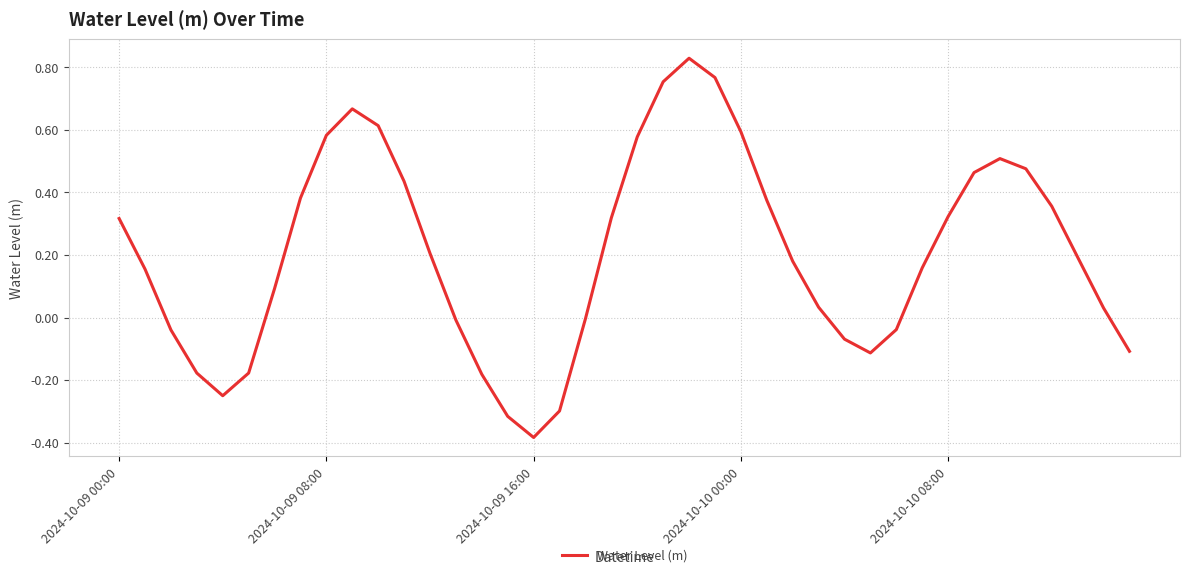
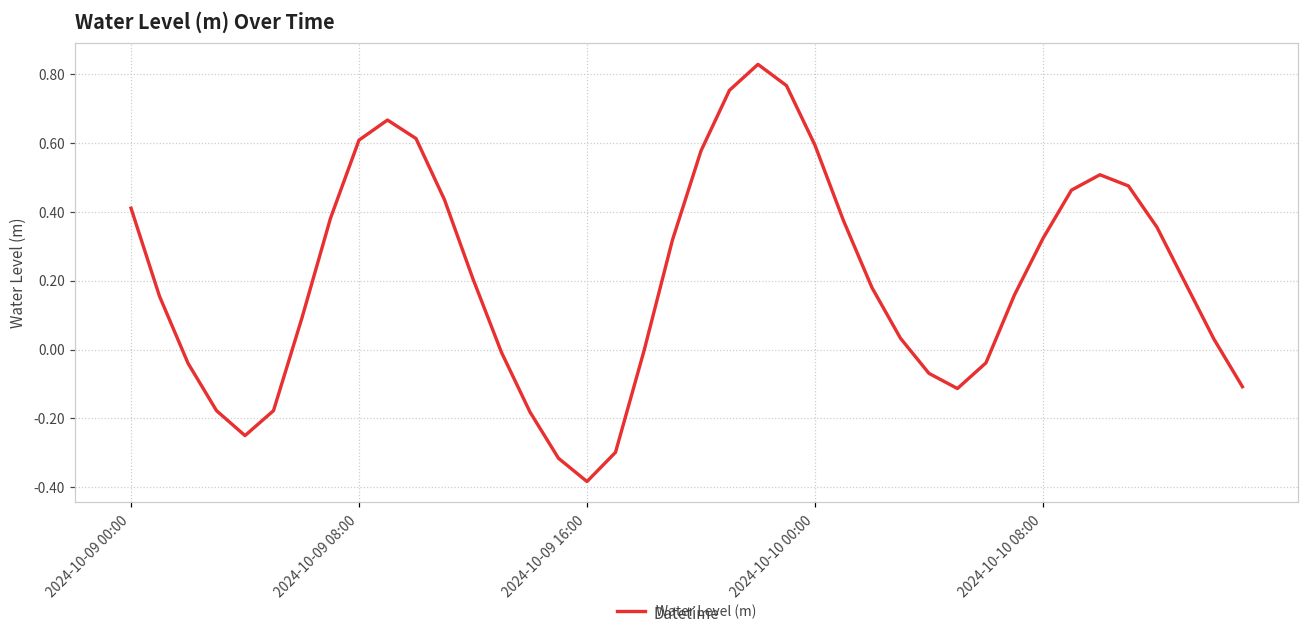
2024-10-09 00:00: 0.32 -> 0.41
2024-10-09 08:00: 0.58 -> 0.61
